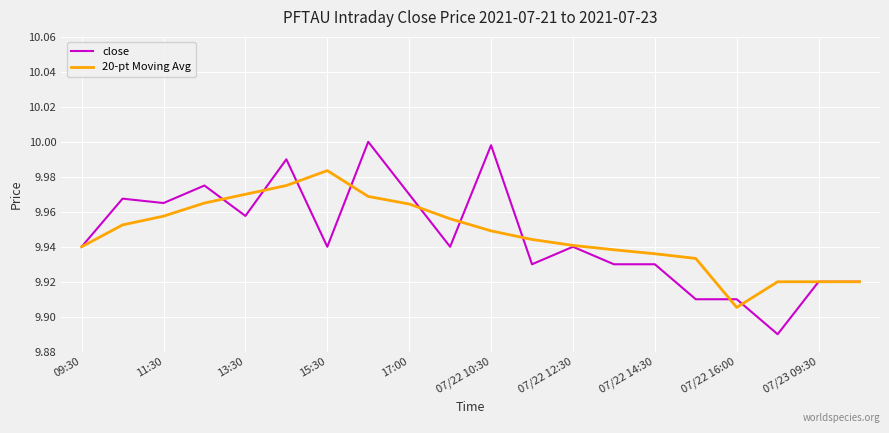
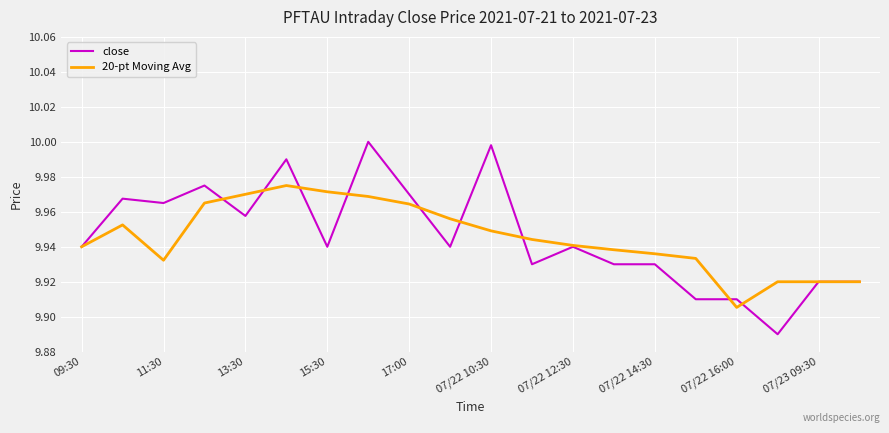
20-pt Moving Avg, 11:30: 9.957 -> 9.932
20-pt Moving Avg, 15:30: 9.984 -> 9.971
